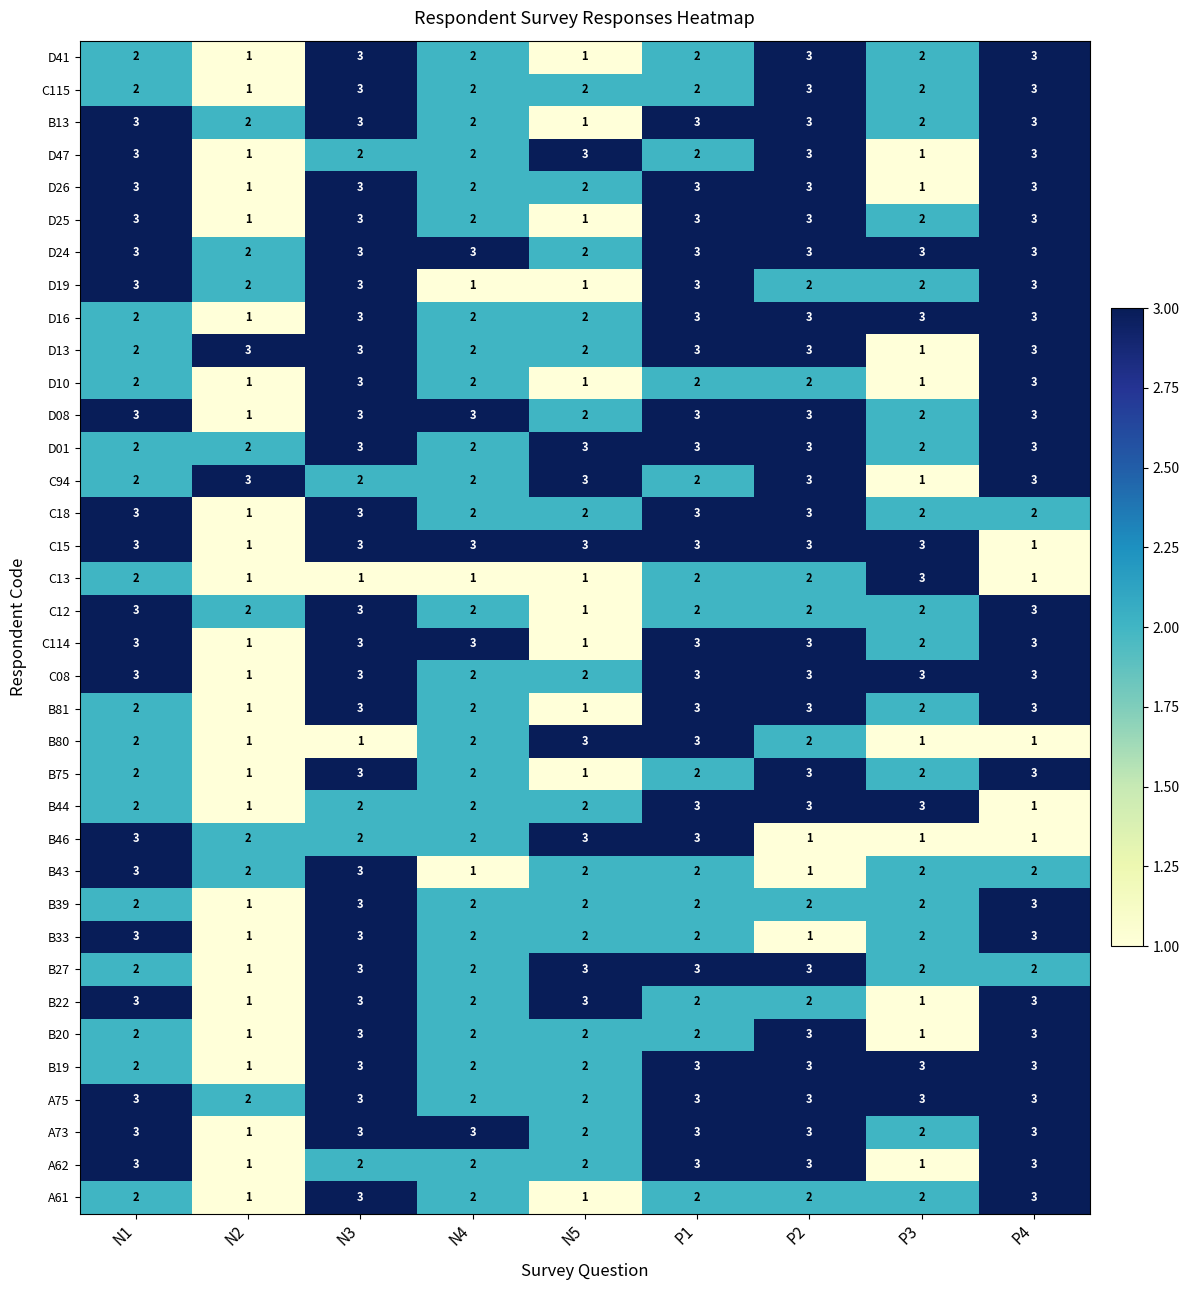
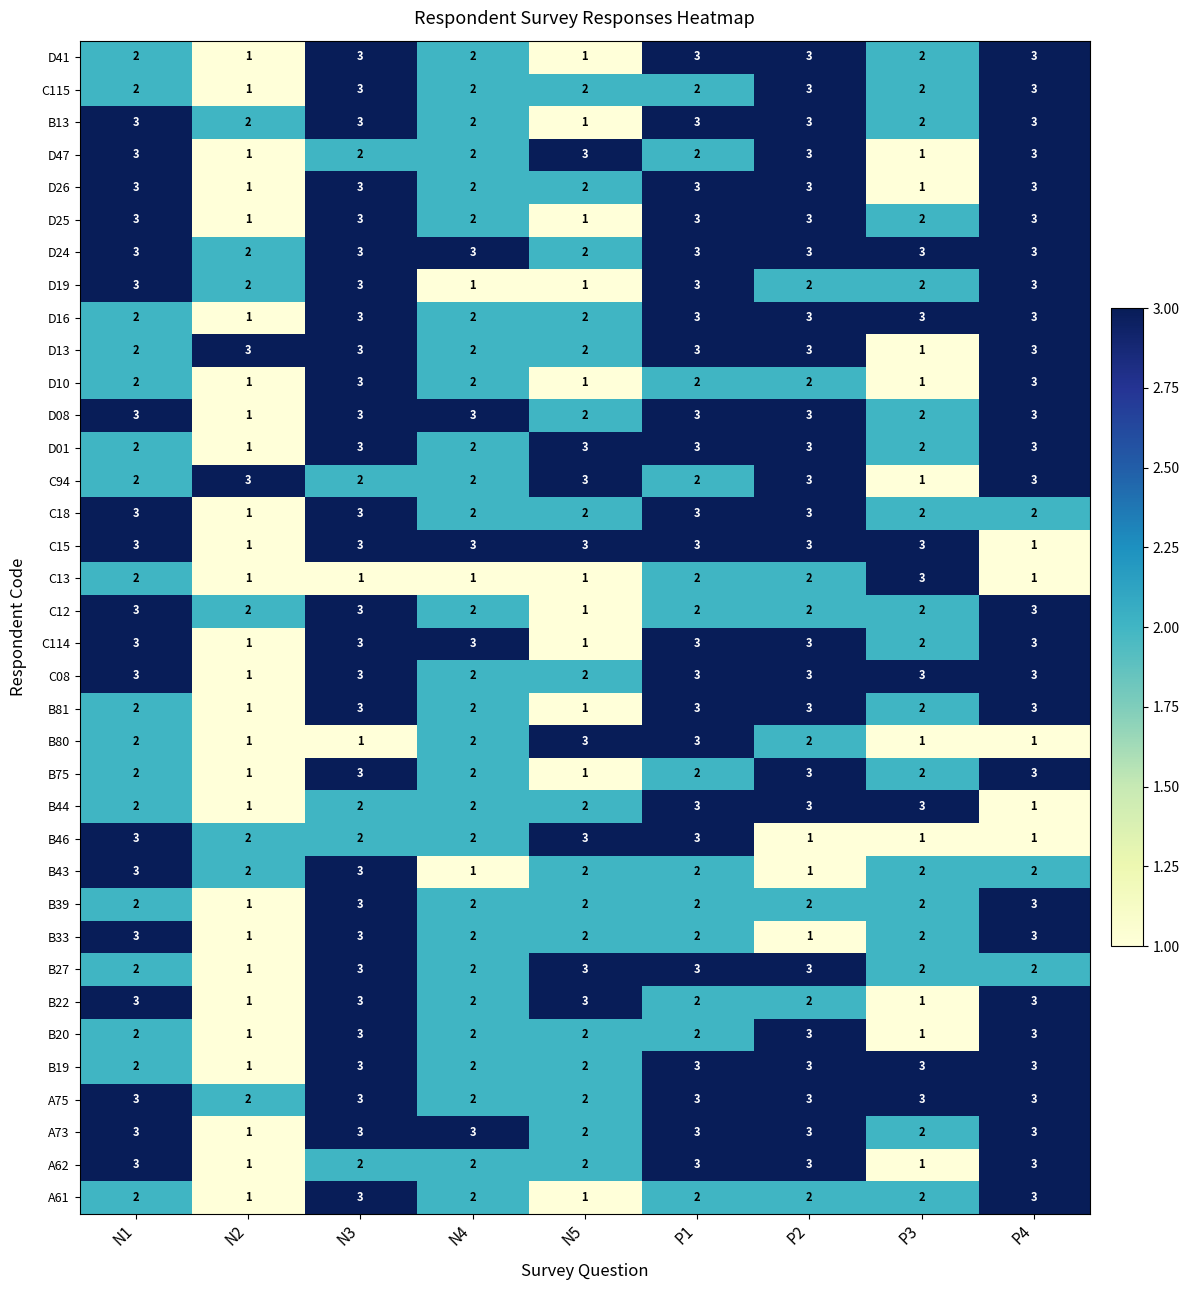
D41, P1: 2 -> 3
D01, N2: 2 -> 1
